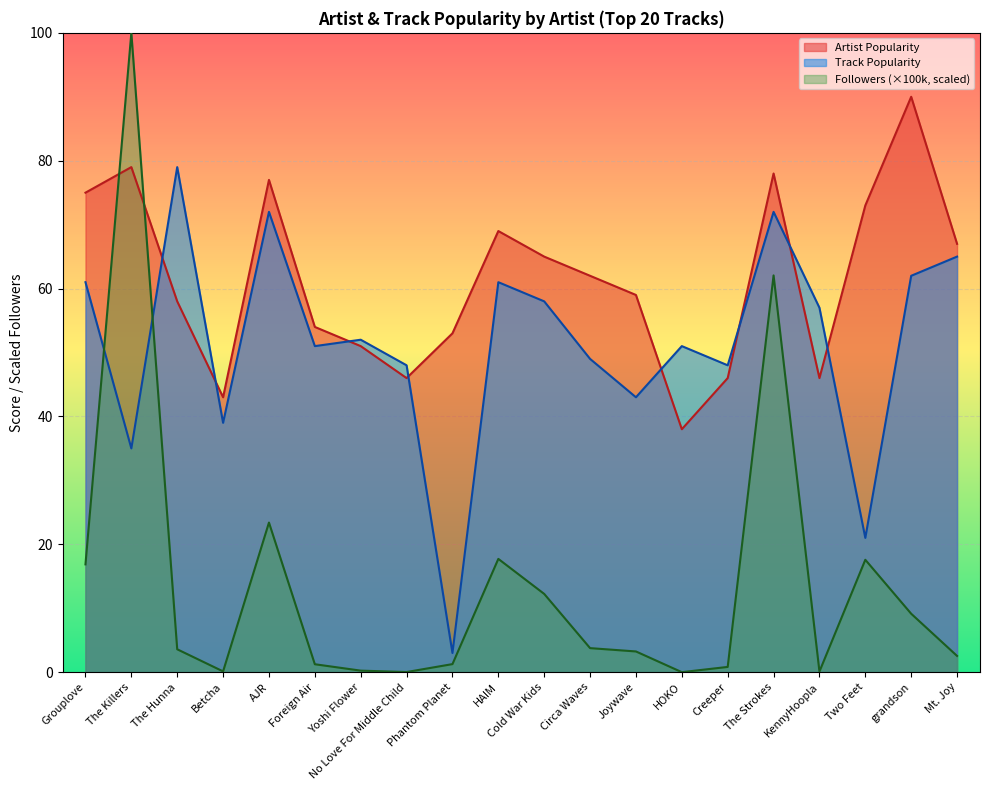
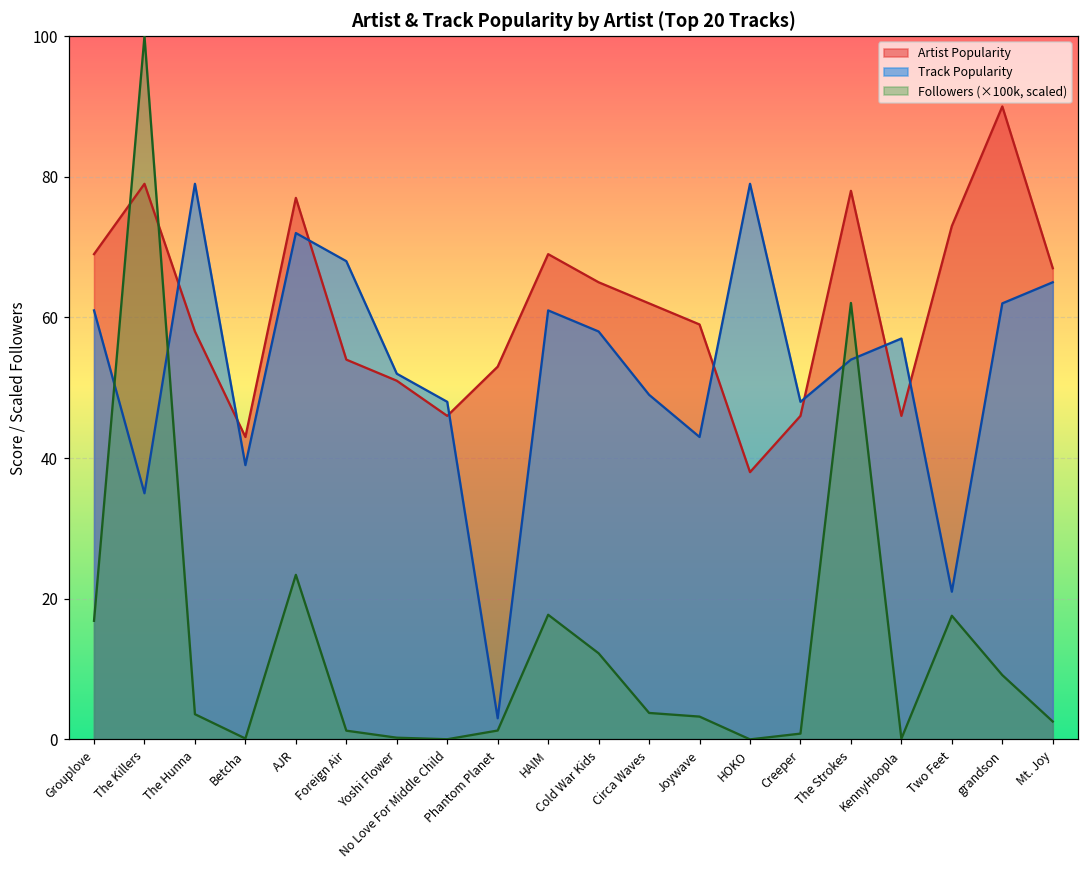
Artist Popularity, Grouplove: 75 -> 69
Track Popularity, Foreign Air: 51 -> 68
Track Popularity, HOKO: 51 -> 79
Track Popularity, The Strokes: 72 -> 54
